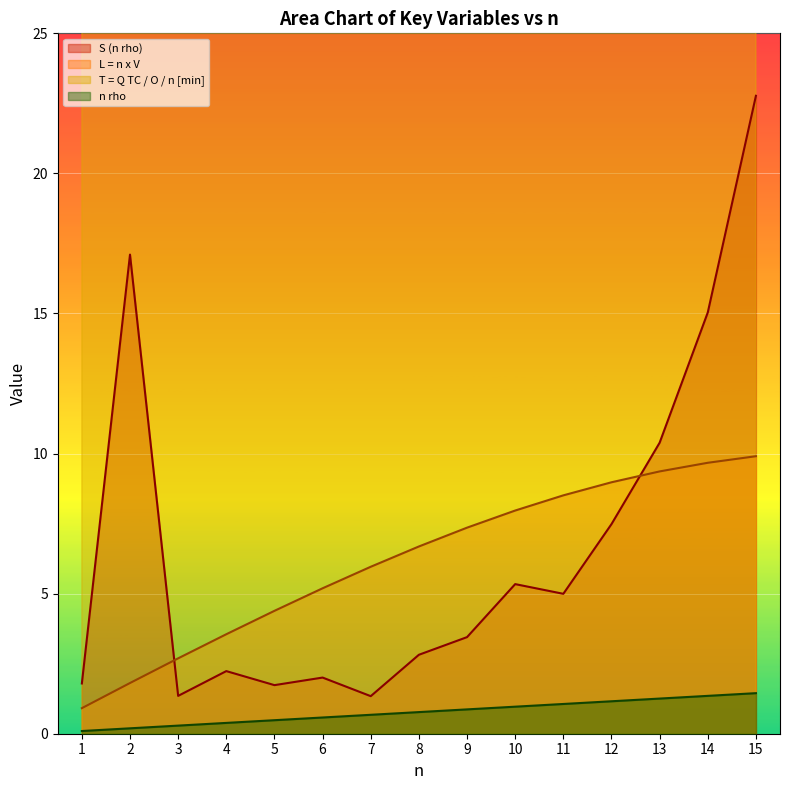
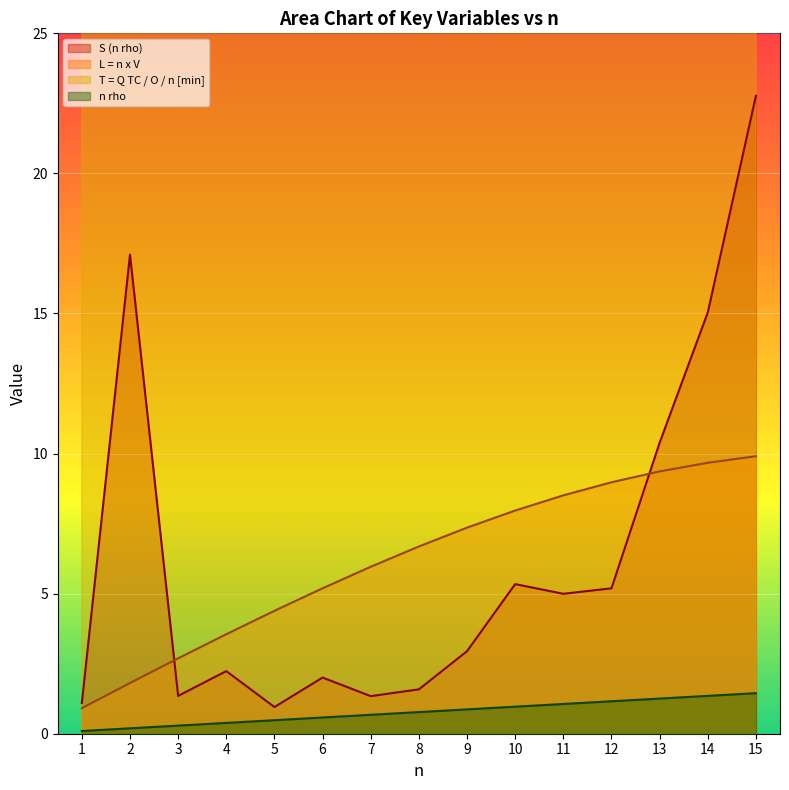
S (n rho), 1: 1.8 -> 1.1
S (n rho), 5: 1.7 -> 1.0
S (n rho), 8: 2.8 -> 1.6
S (n rho), 9: 3.4 -> 2.9
S (n rho), 12: 7.5 -> 5.2
